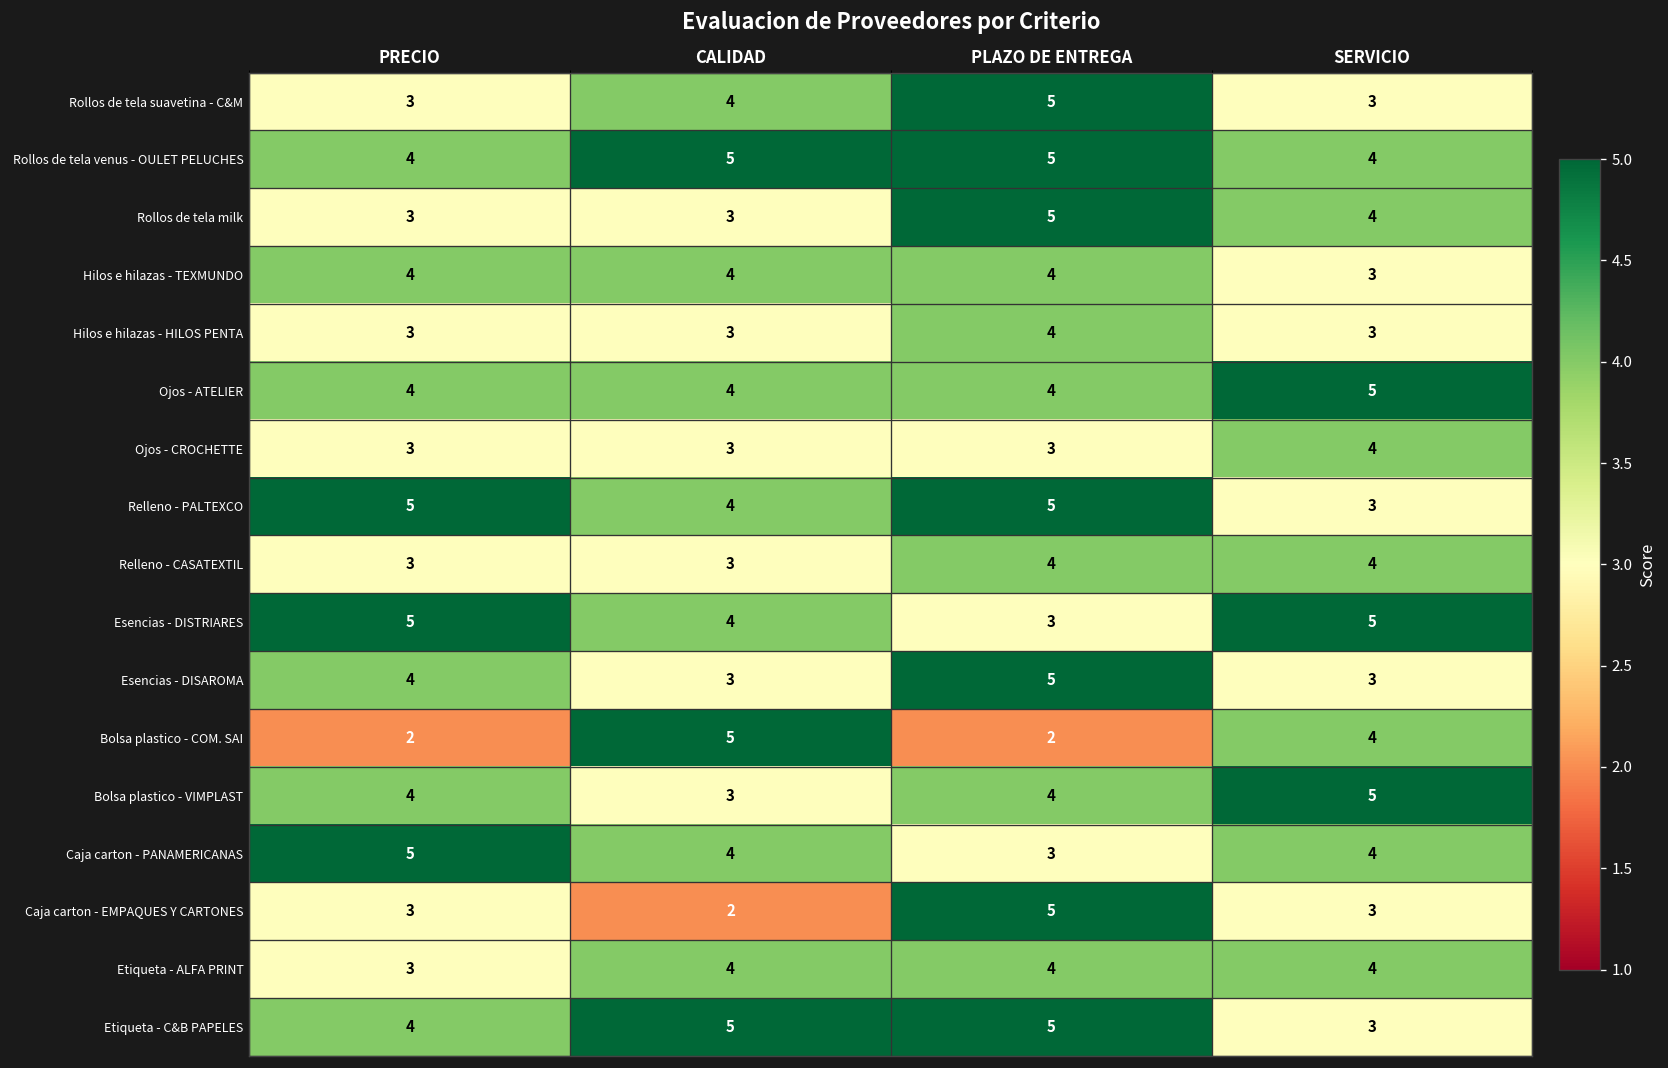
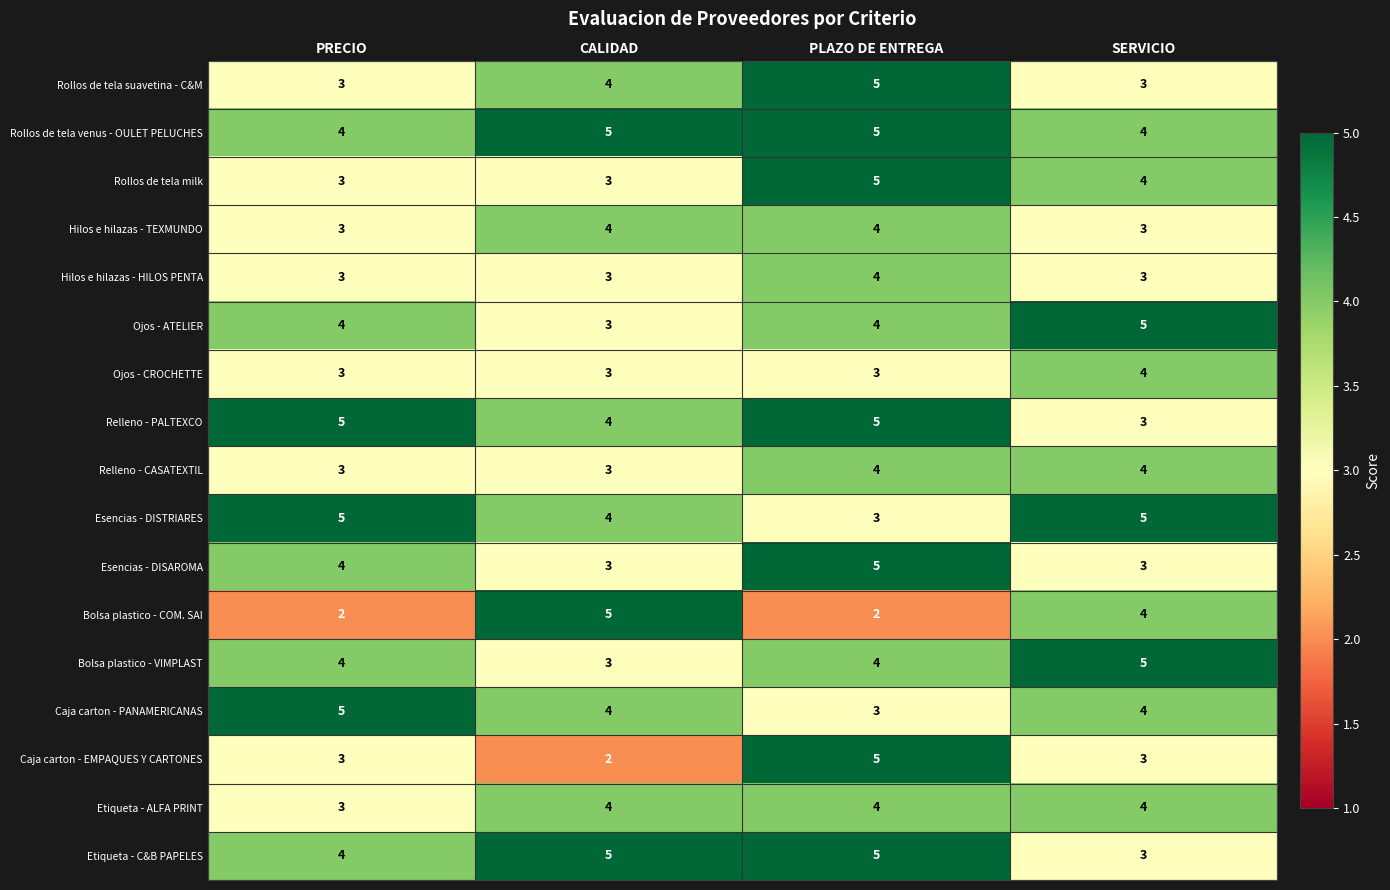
Hilos e hilazas - TEXMUNDO, PRECIO: 4 -> 3
Ojos - ATELIER, CALIDAD: 4 -> 3
